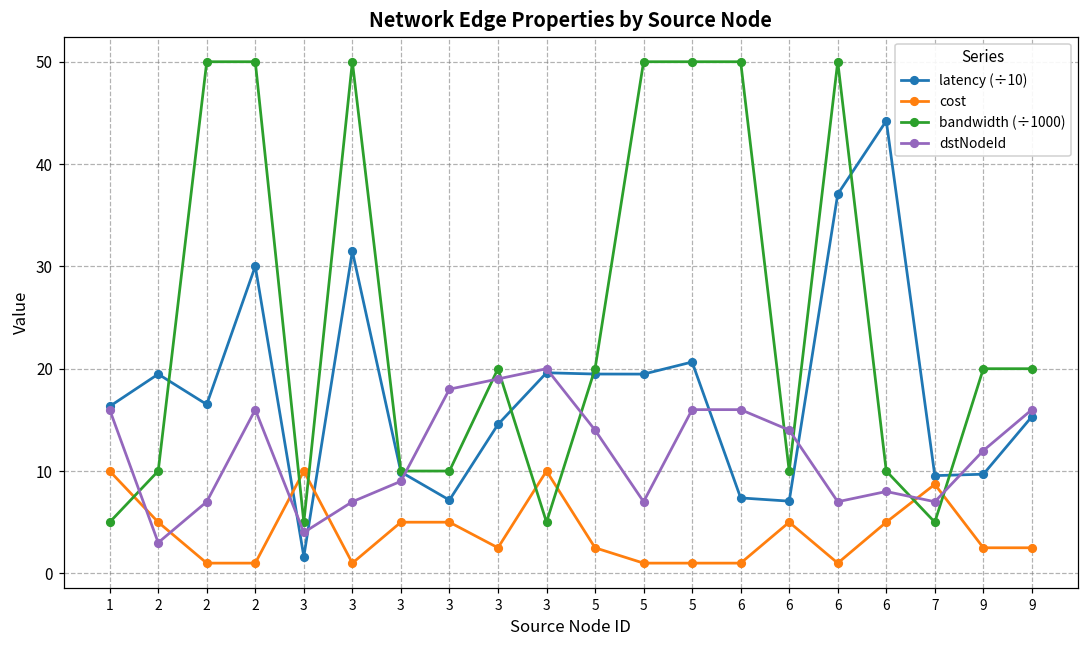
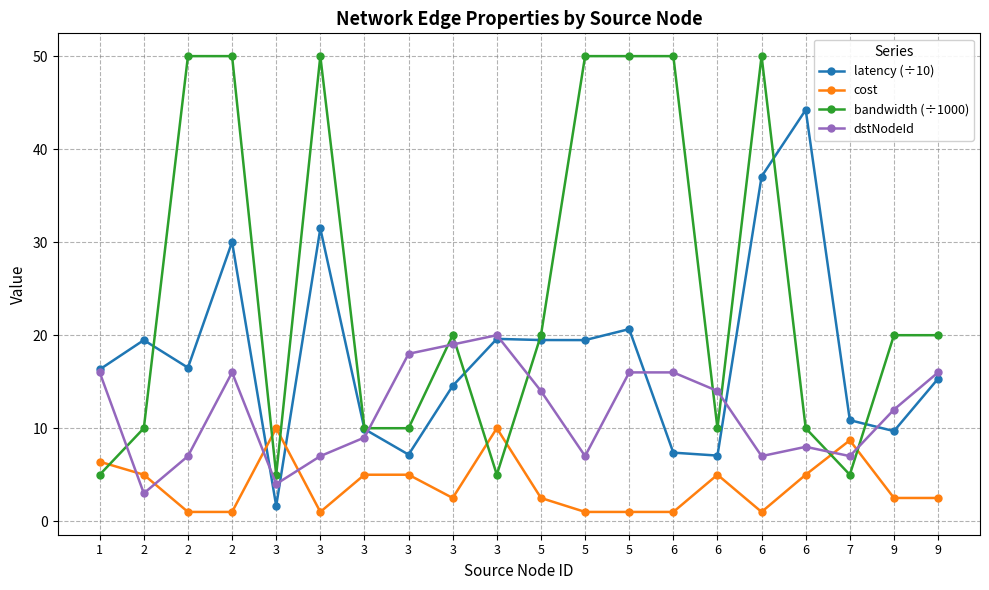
cost, 1: 10 -> 6
latency (÷10), 7: 10 -> 11
